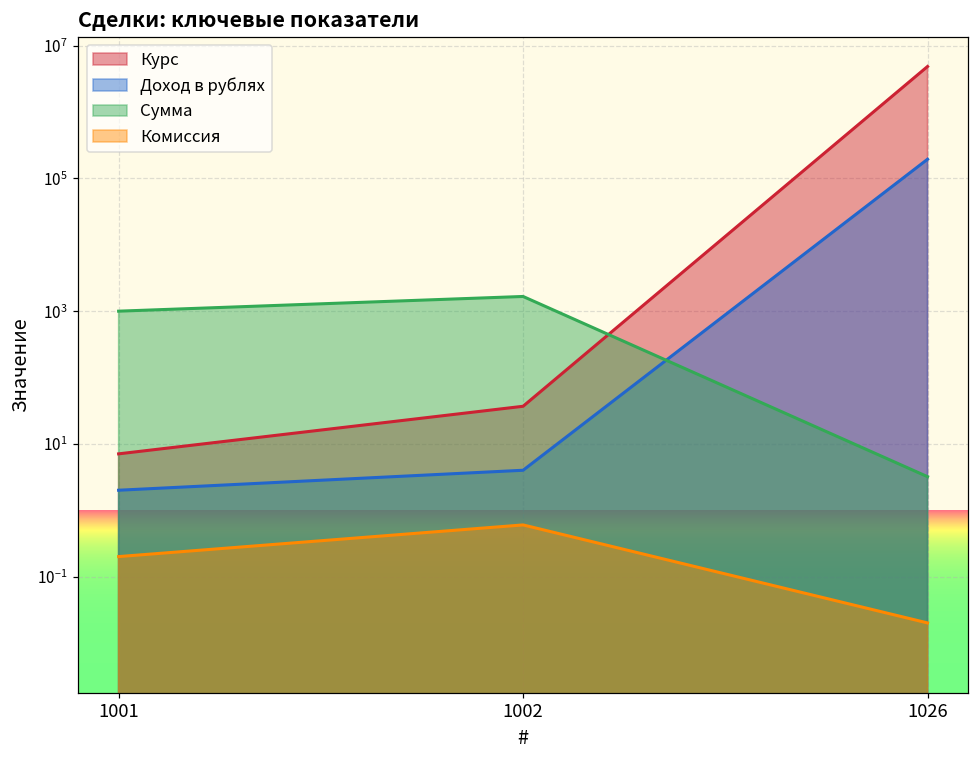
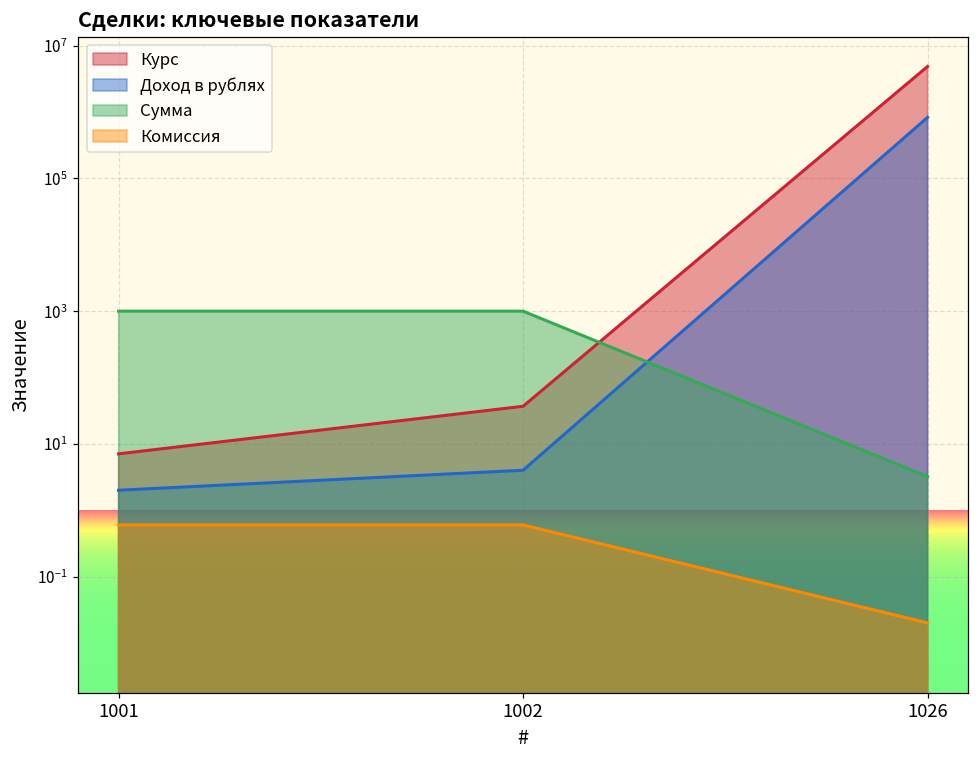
Комиссия, 1001: 0.2 -> 0.6
Сумма, 1002: 1700 -> 1000
Доход в рублях, 1026: 190000 -> 800000
